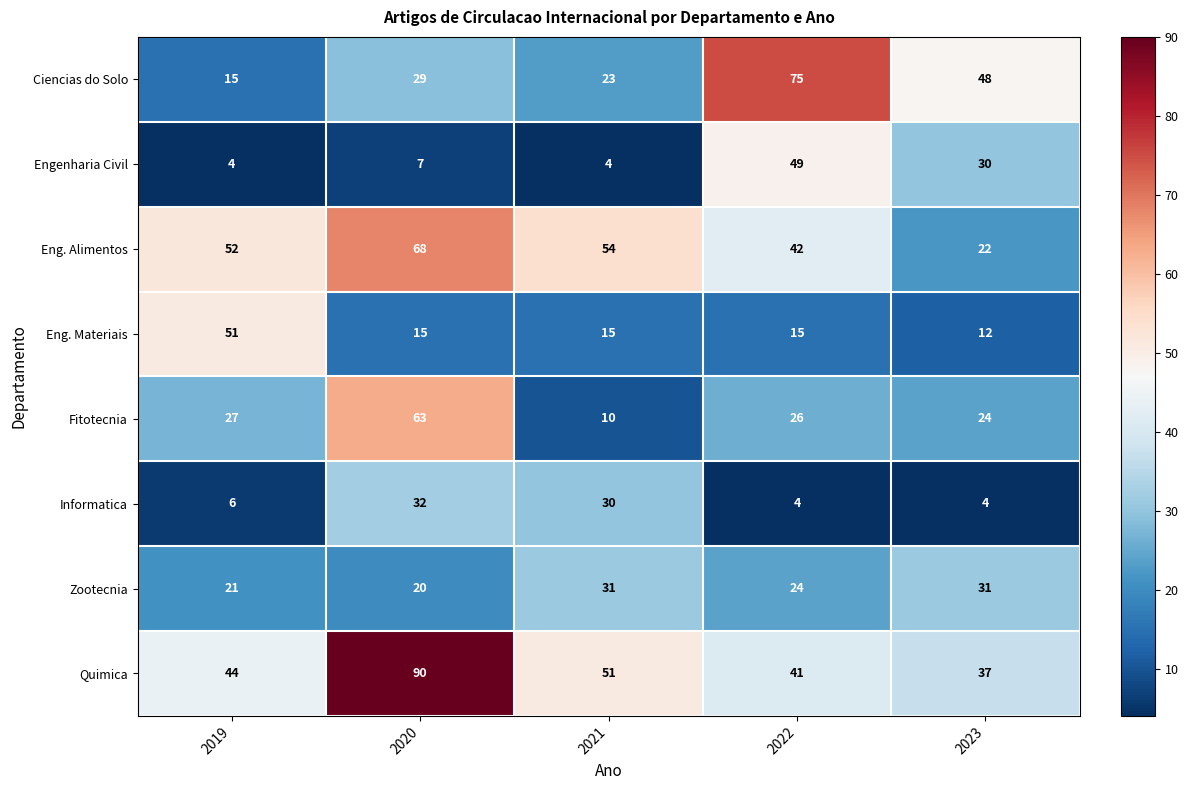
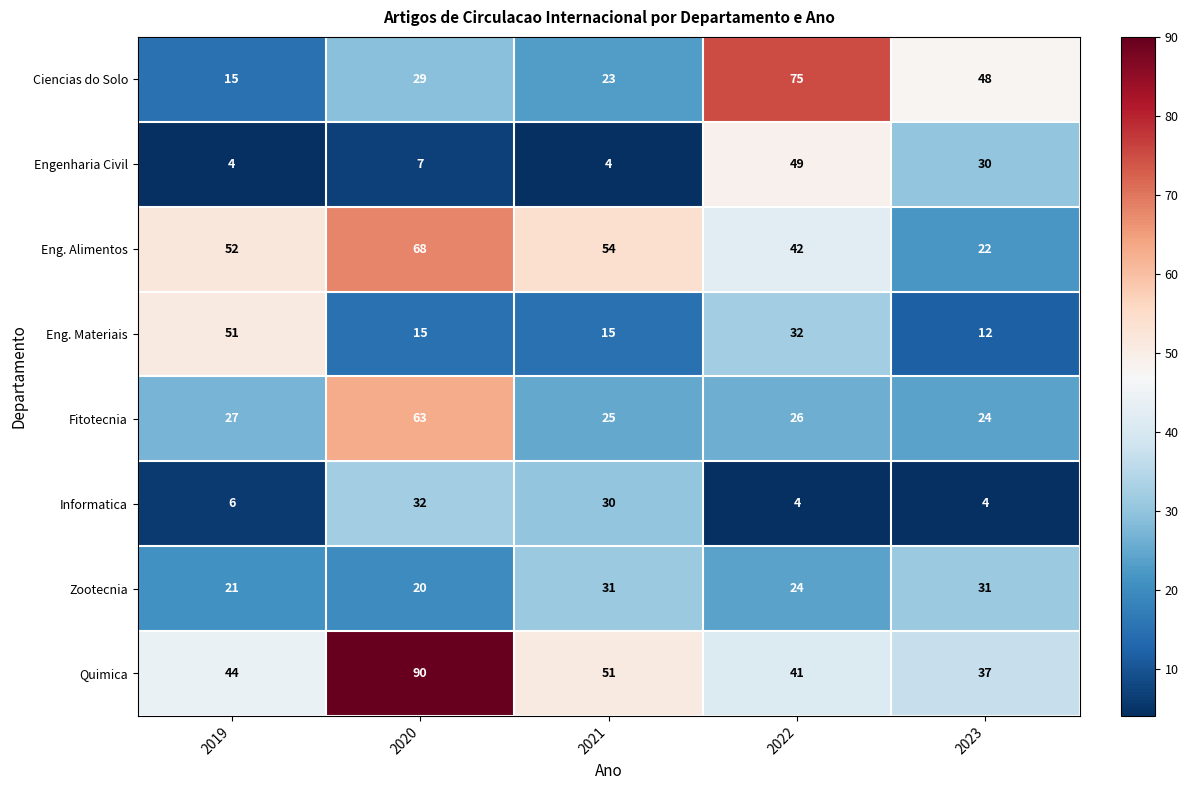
Eng. Materiais, 2022: 15 -> 32
Fitotecnia, 2021: 10 -> 25
